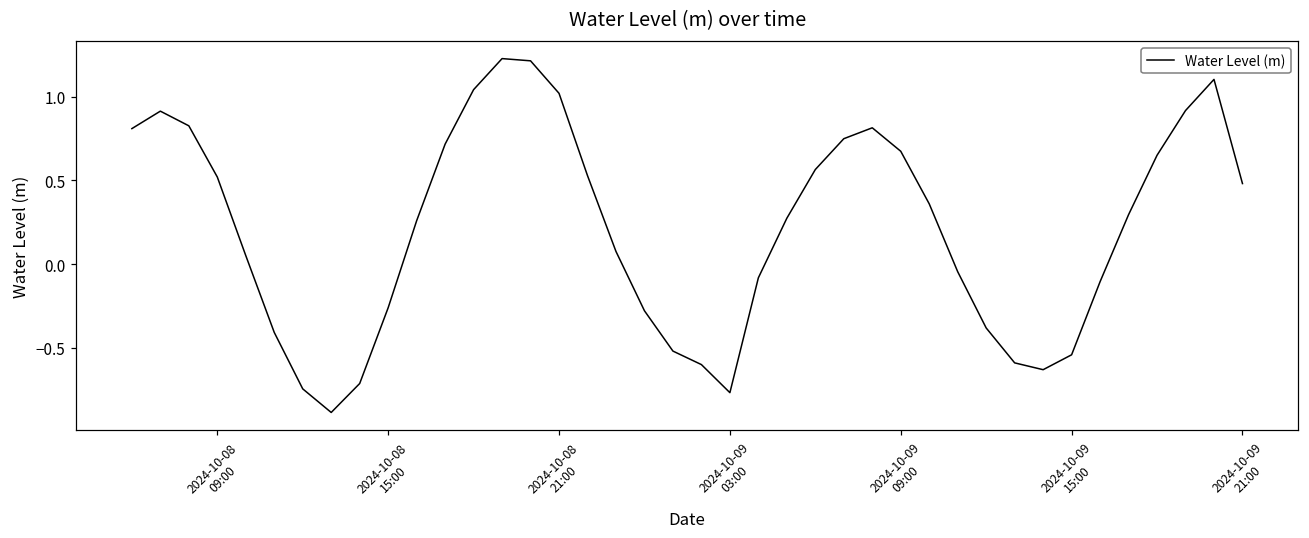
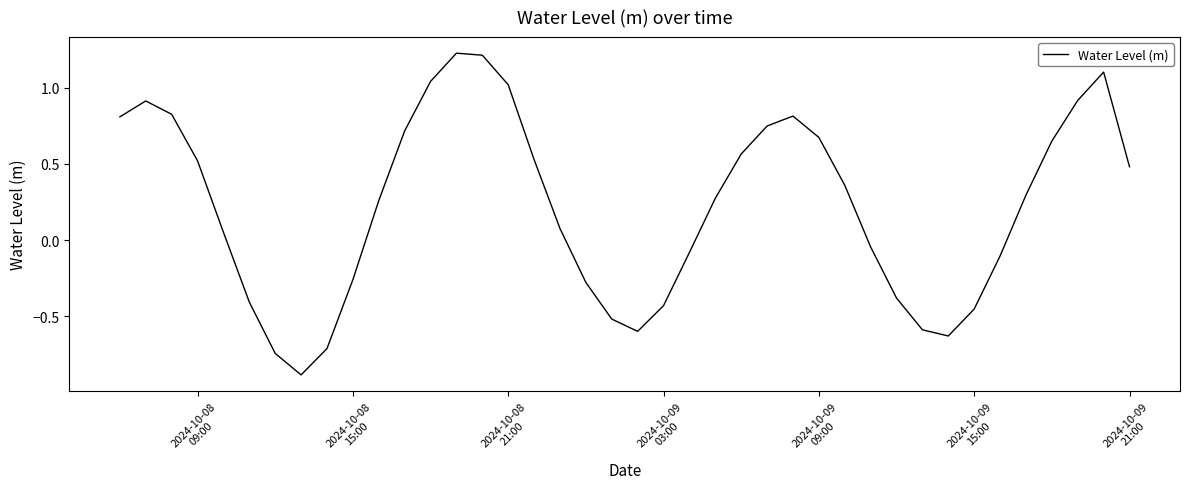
2024-10-09 03:00: -0.77 -> -0.43
2024-10-09 15:00: -0.54 -> -0.45
